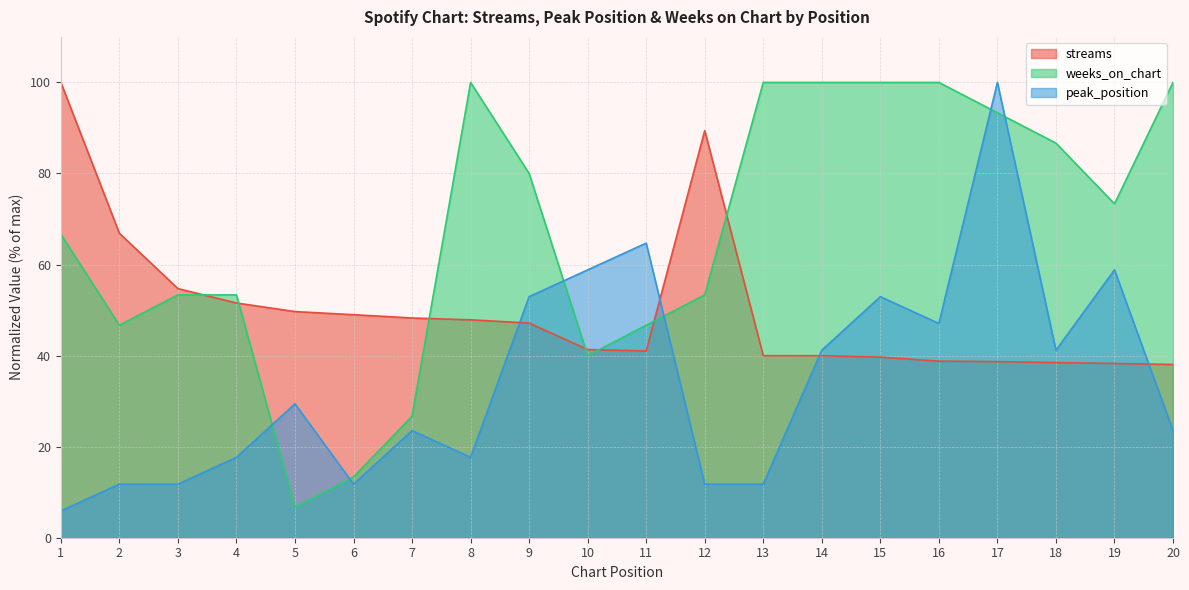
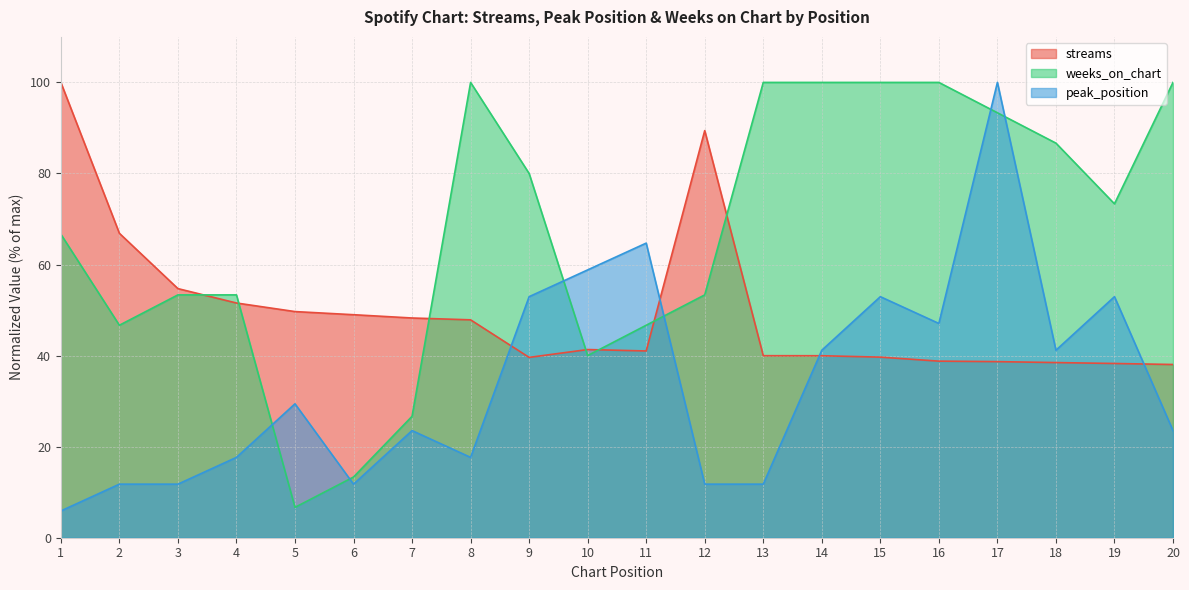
streams, 9: 47 -> 40
peak_position, 19: 59 -> 53
